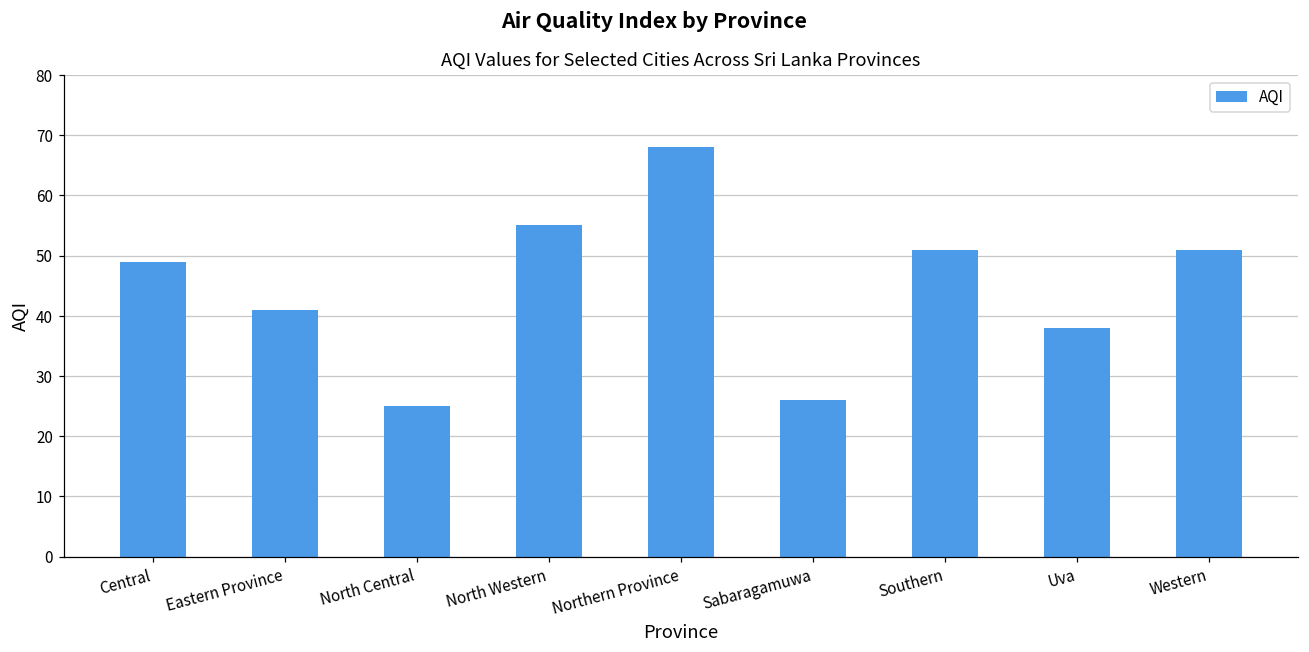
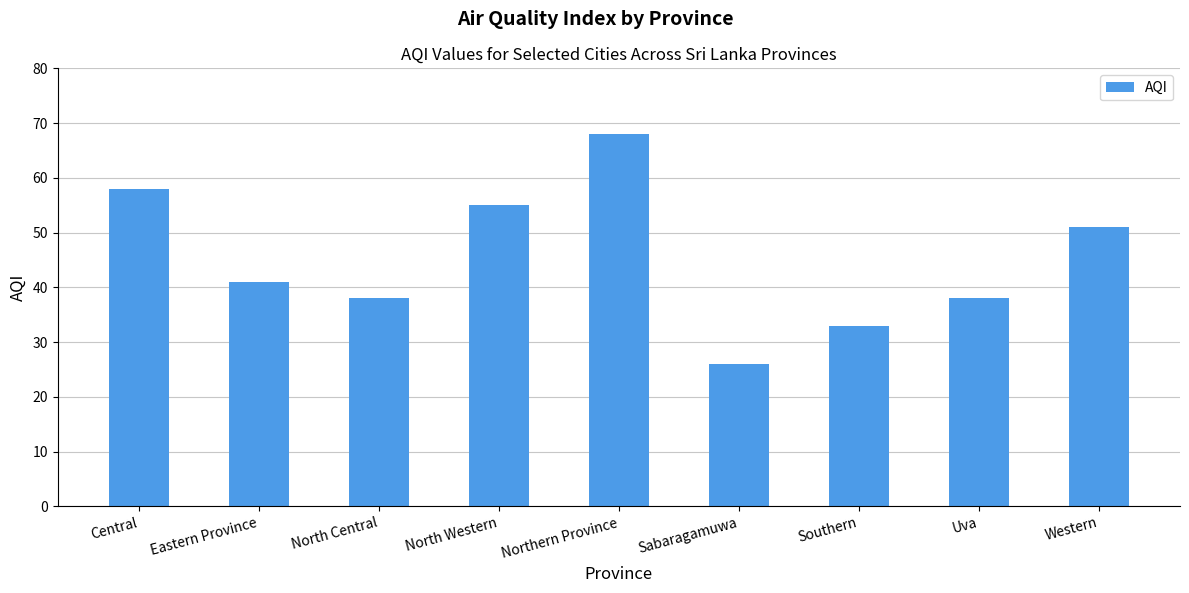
Central: 49 -> 58
North Central: 25 -> 38
Southern: 51 -> 33
